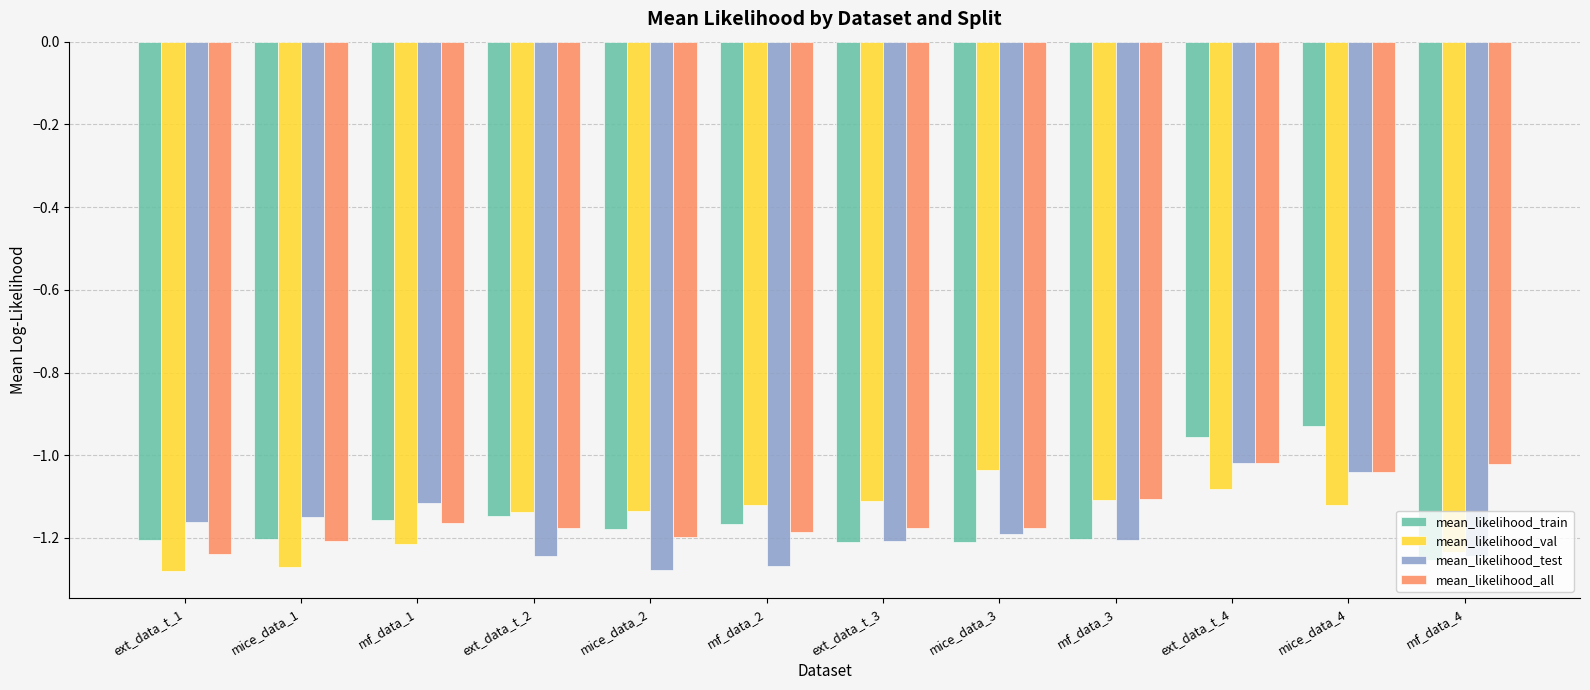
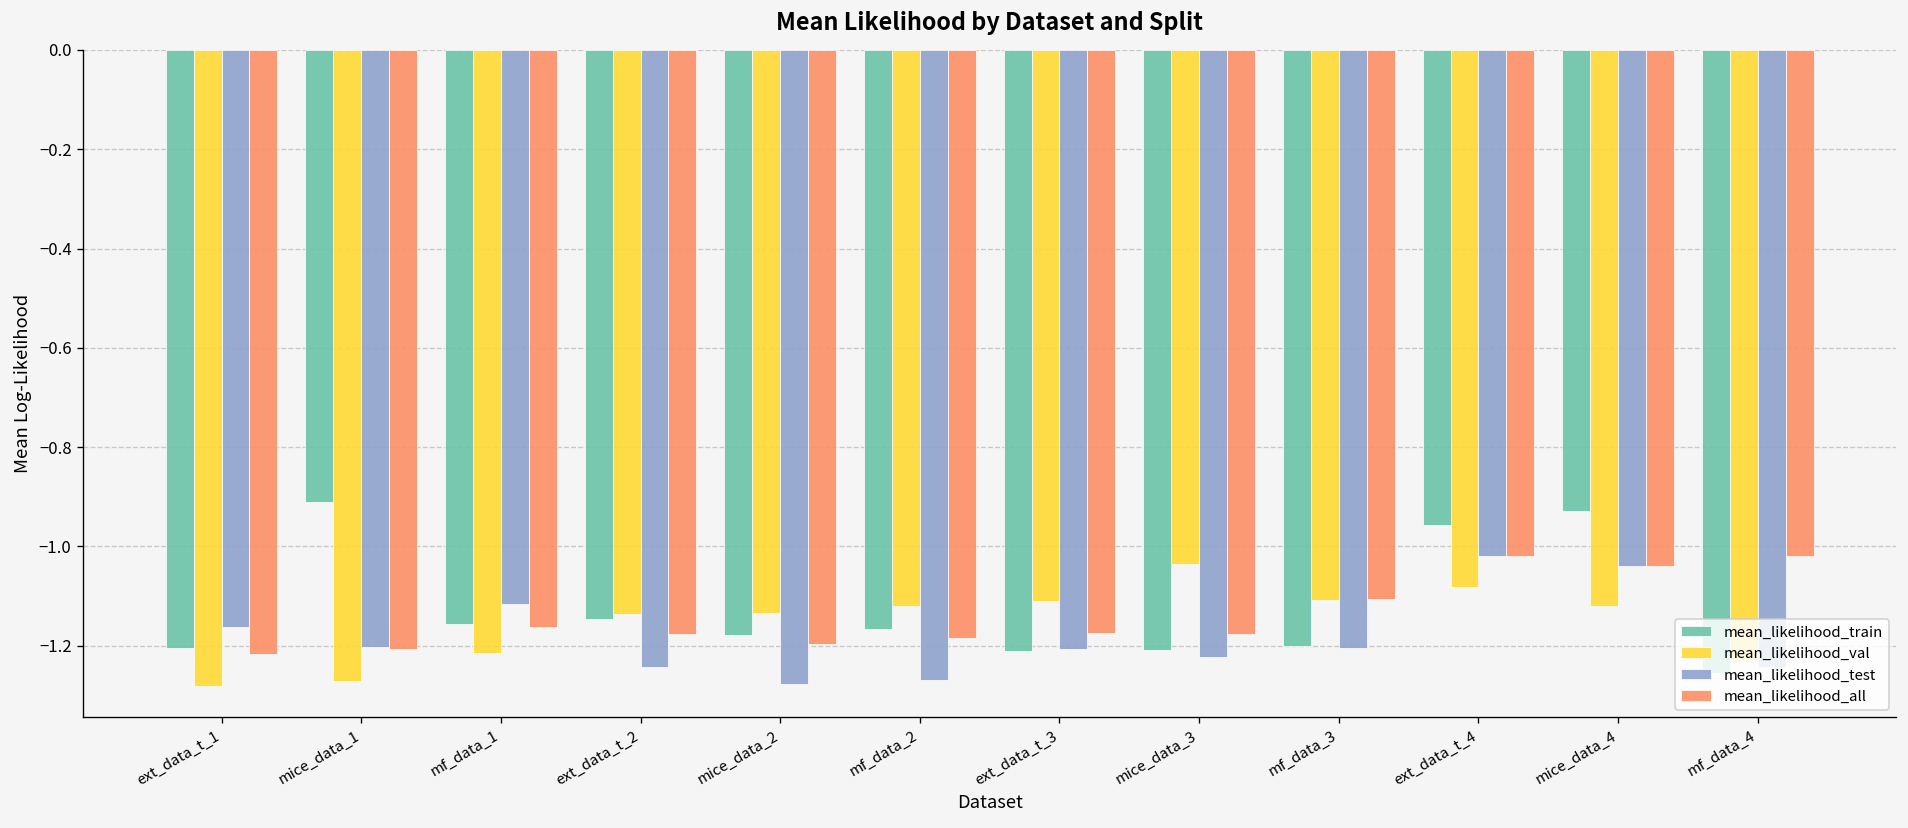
mean_likelihood_all, ext_data_t_1: -1.24 -> -1.22
mean_likelihood_train, mice_data_1: -1.20 -> -0.91
mean_likelihood_test, mice_data_1: -1.15 -> -1.20
mean_likelihood_test, mice_data_3: -1.19 -> -1.22
